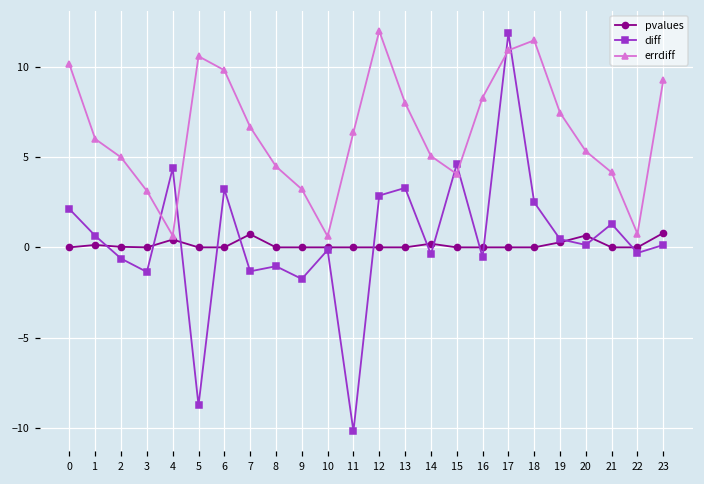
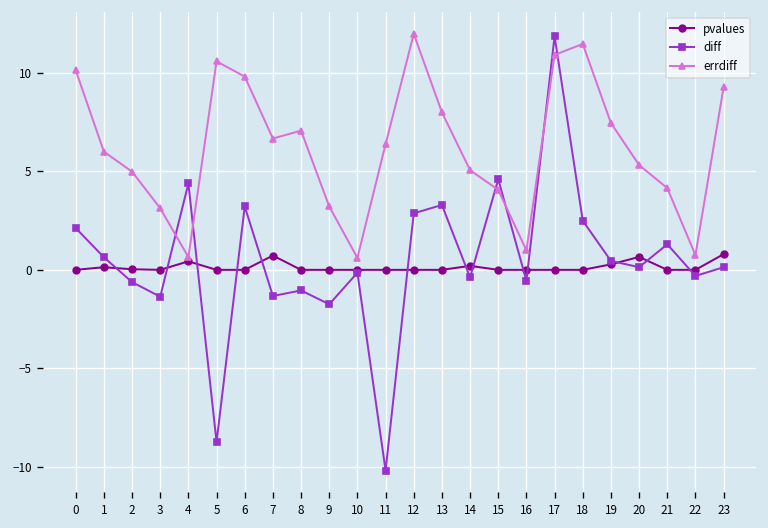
errdiff, 8: 4.5 -> 7.1
errdiff, 16: 8.3 -> 1.0
